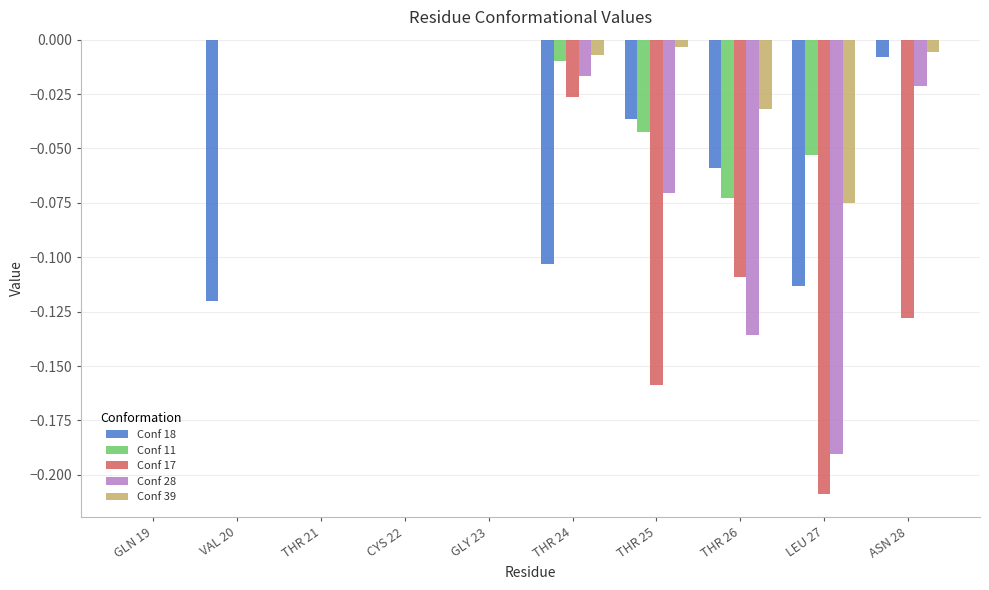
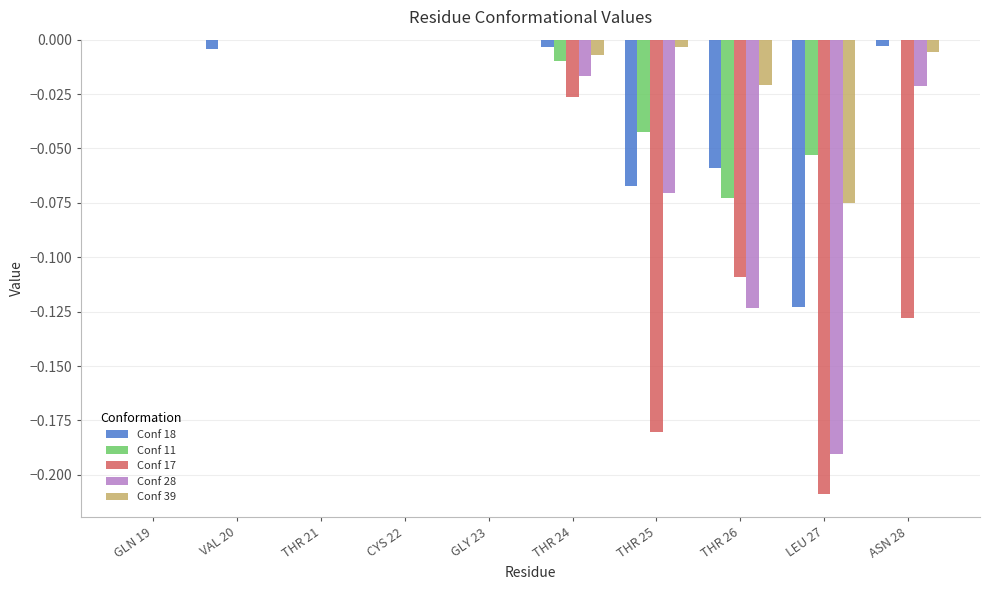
Conf 18, VAL 20: -0.120 -> -0.005
Conf 18, THR 24: -0.103 -> -0.004
Conf 18, THR 25: -0.036 -> -0.067
Conf 17, THR 25: -0.159 -> -0.181
Conf 28, THR 26: -0.136 -> -0.124
Conf 39, THR 26: -0.032 -> -0.021
Conf 18, LEU 27: -0.113 -> -0.123
Conf 18, ASN 28: -0.008 -> -0.003
